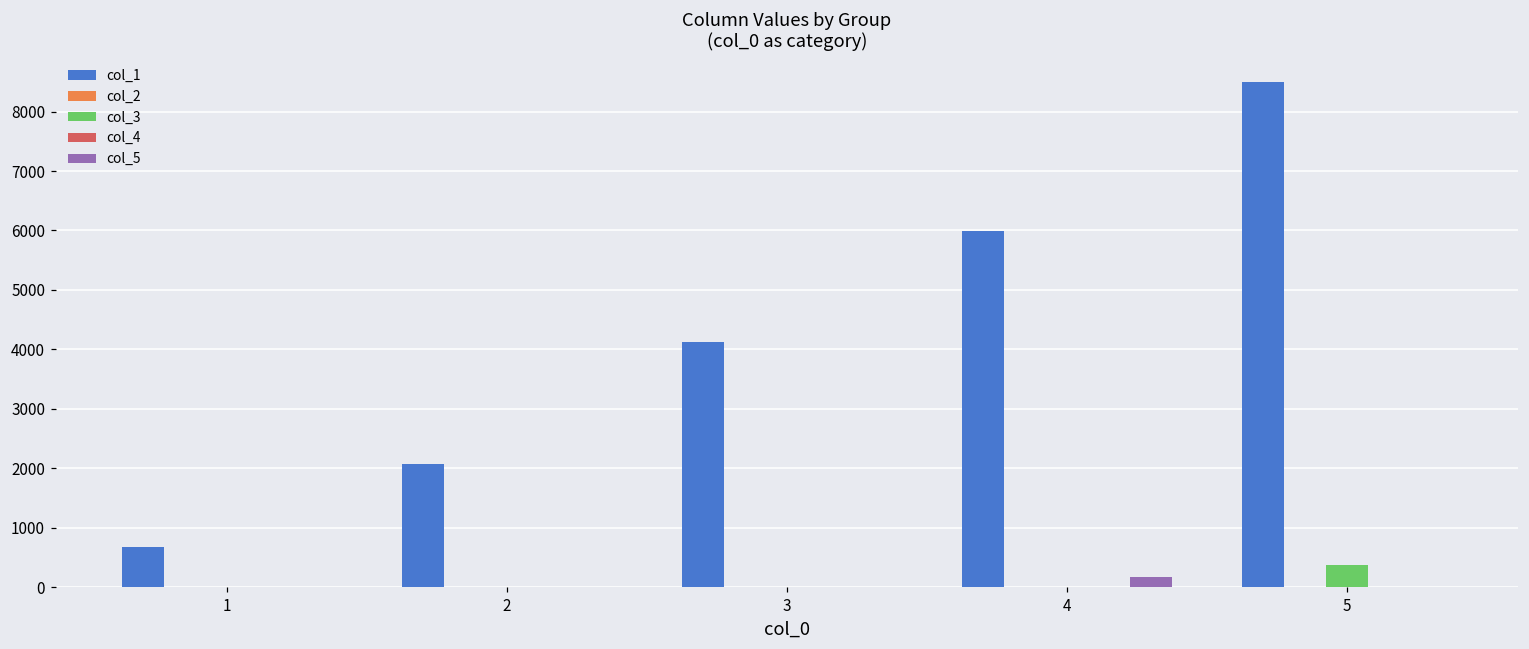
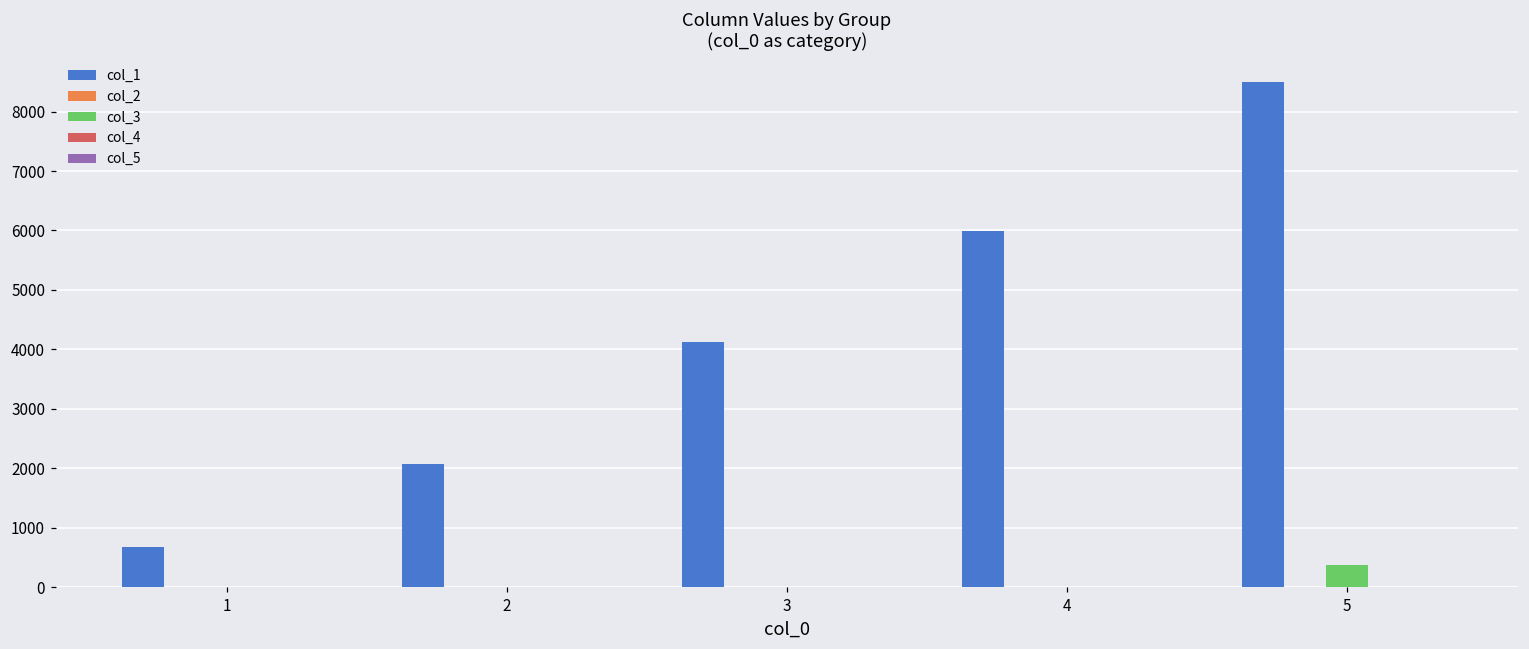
col_5, 4: 200 -> 0
